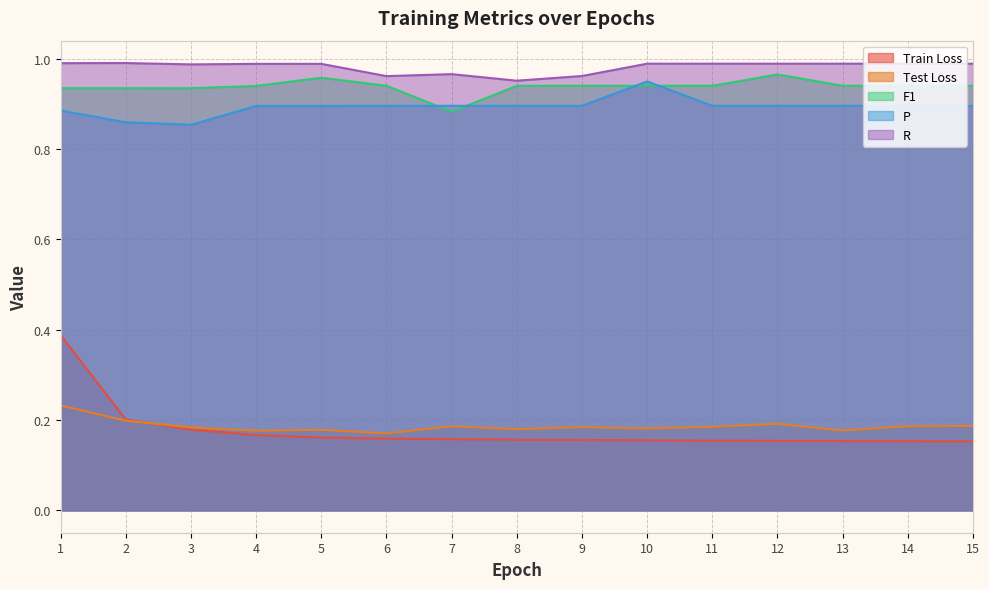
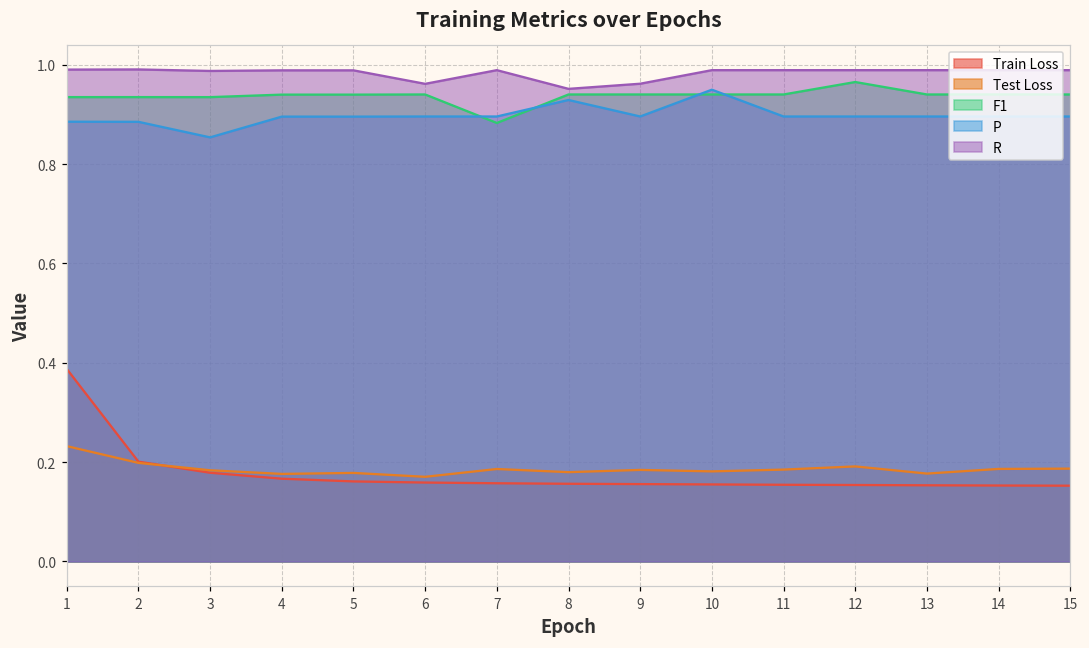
P, 2: 0.86 -> 0.89
F1, 5: 0.96 -> 0.94
R, 7: 0.97 -> 0.99
P, 8: 0.90 -> 0.93
